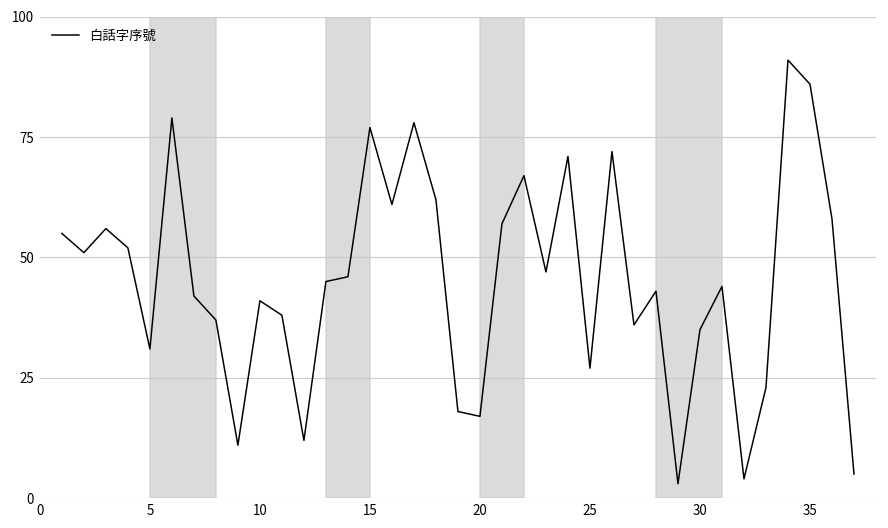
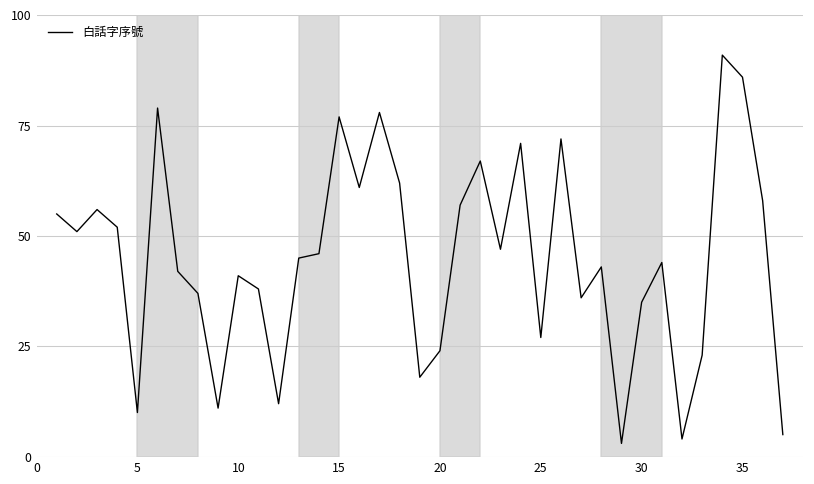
5: 31 -> 10
20: 17 -> 24
